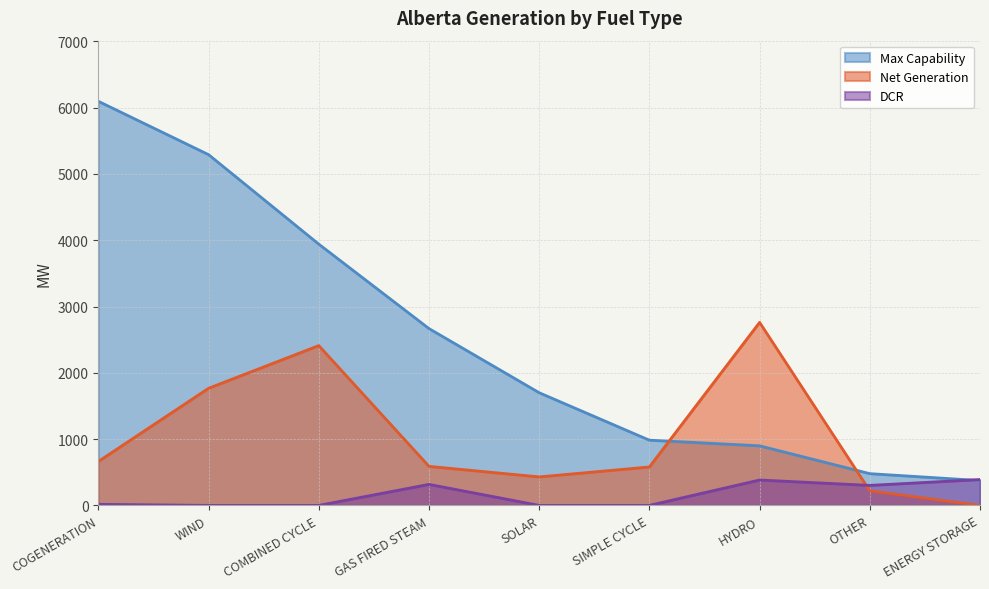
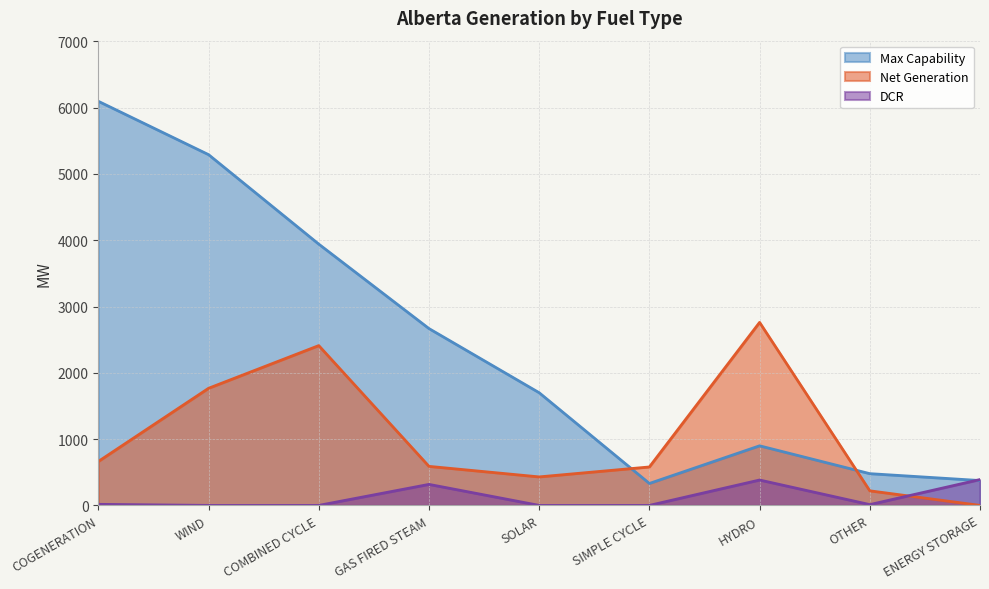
Max Capability, SIMPLE CYCLE: 1000 -> 300
DCR, OTHER: 300 -> 0
